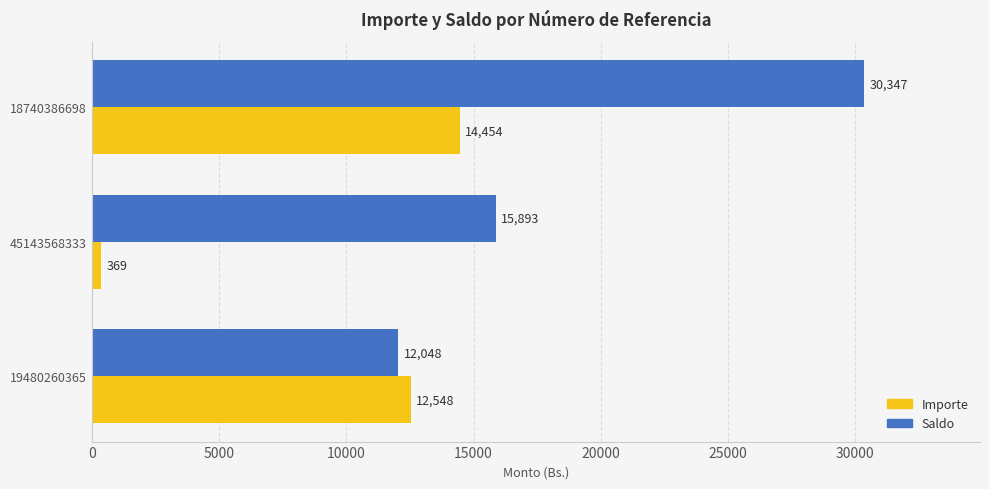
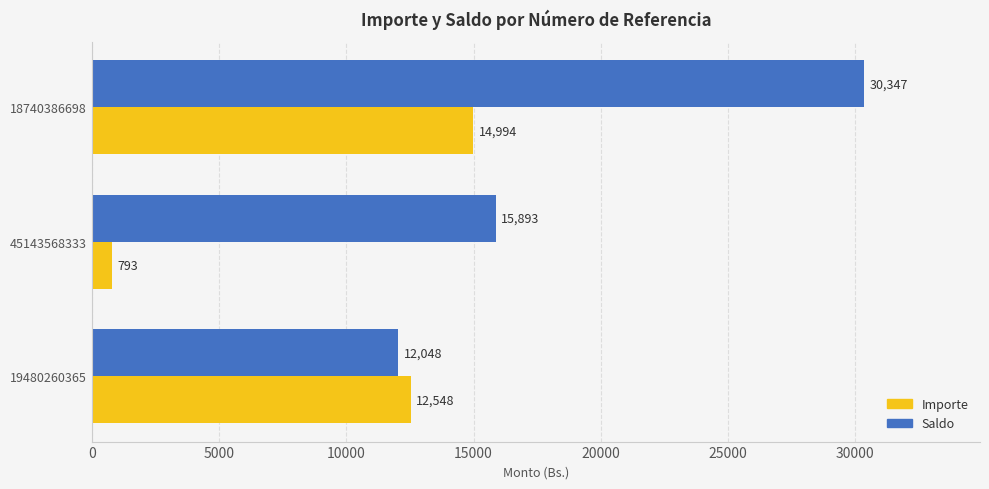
Importe, 18740386698: 14,454 -> 14,994
Importe, 45143568333: 369 -> 793
